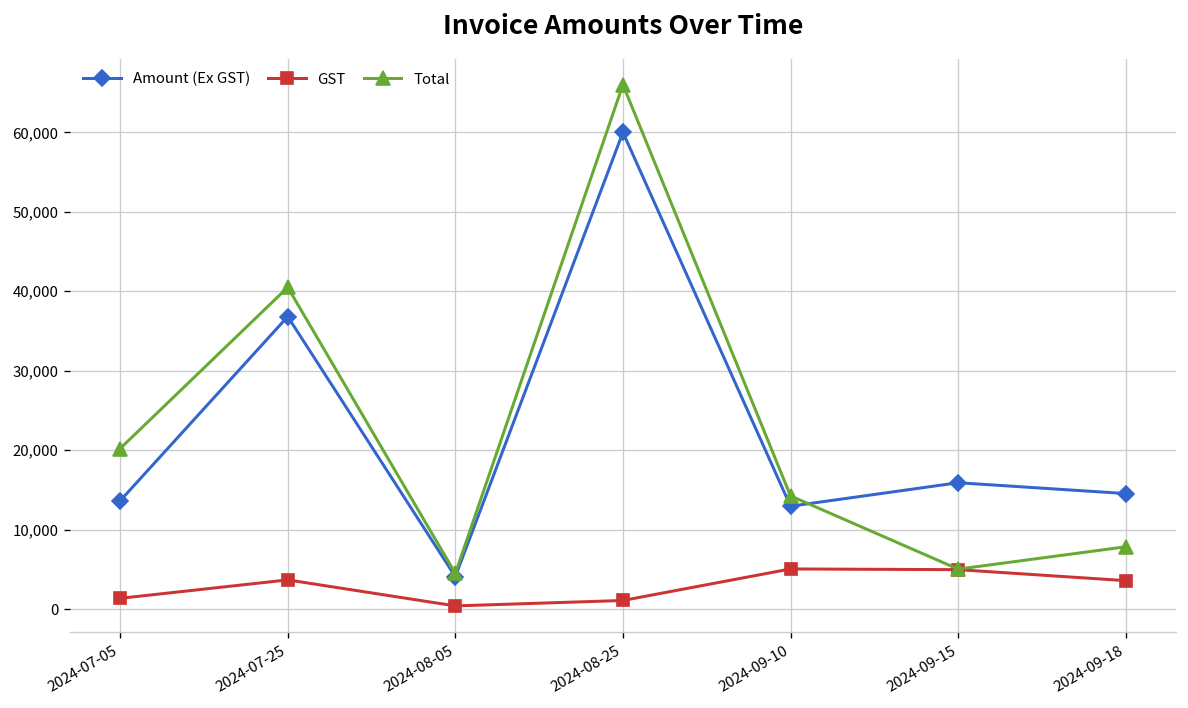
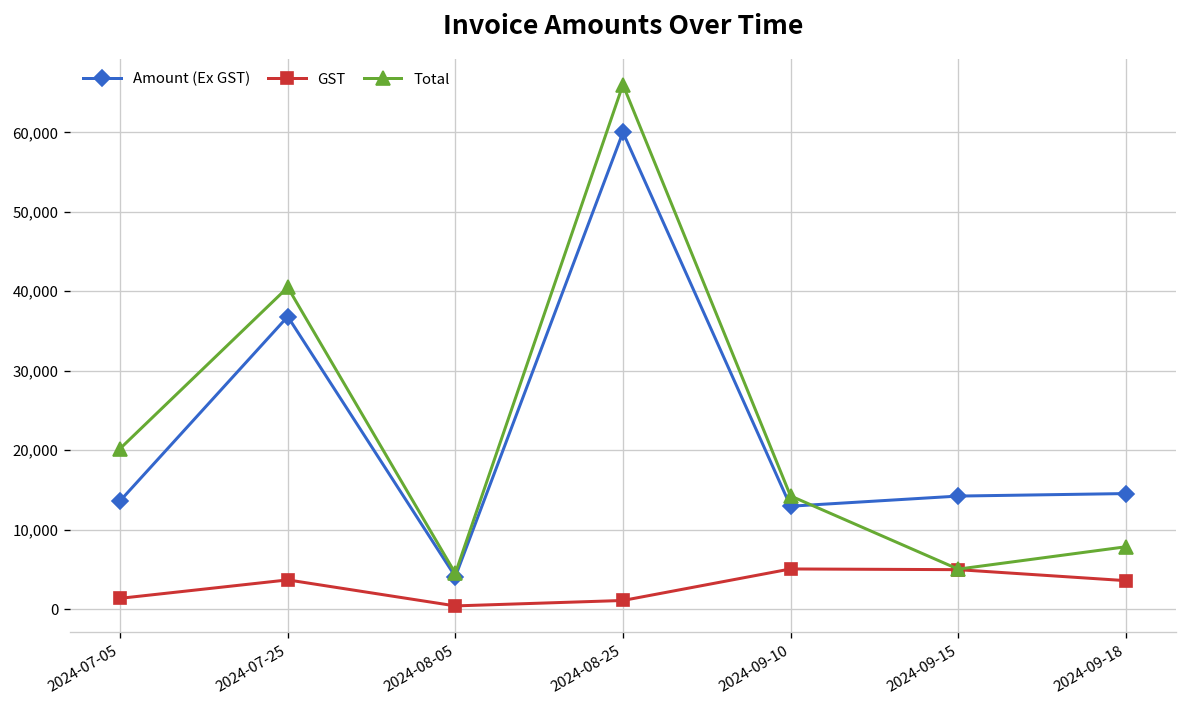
Amount (Ex GST), 2024-09-15: 16,000 -> 14,000
